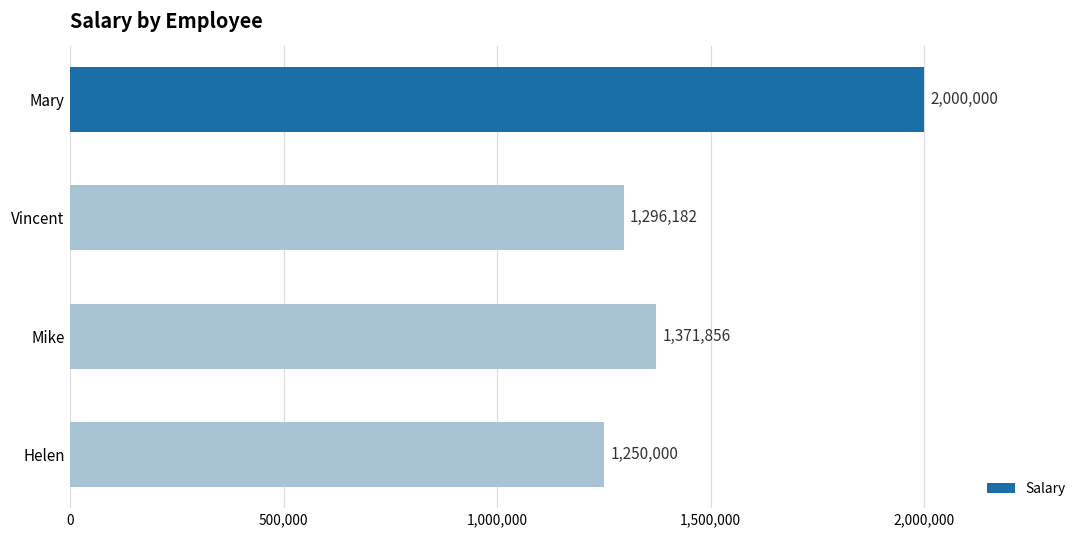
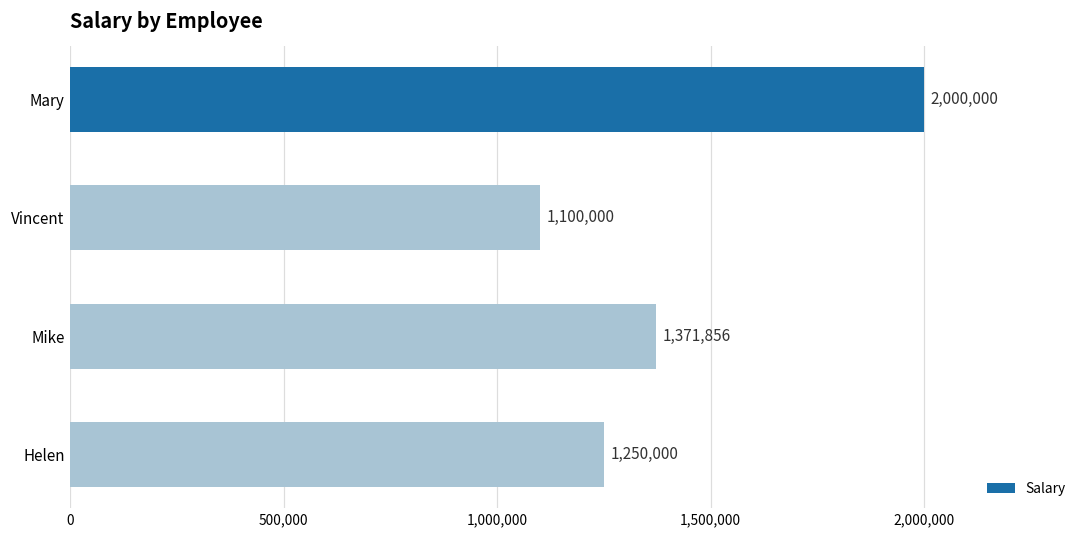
Vincent: 1,296,182 -> 1,100,000
